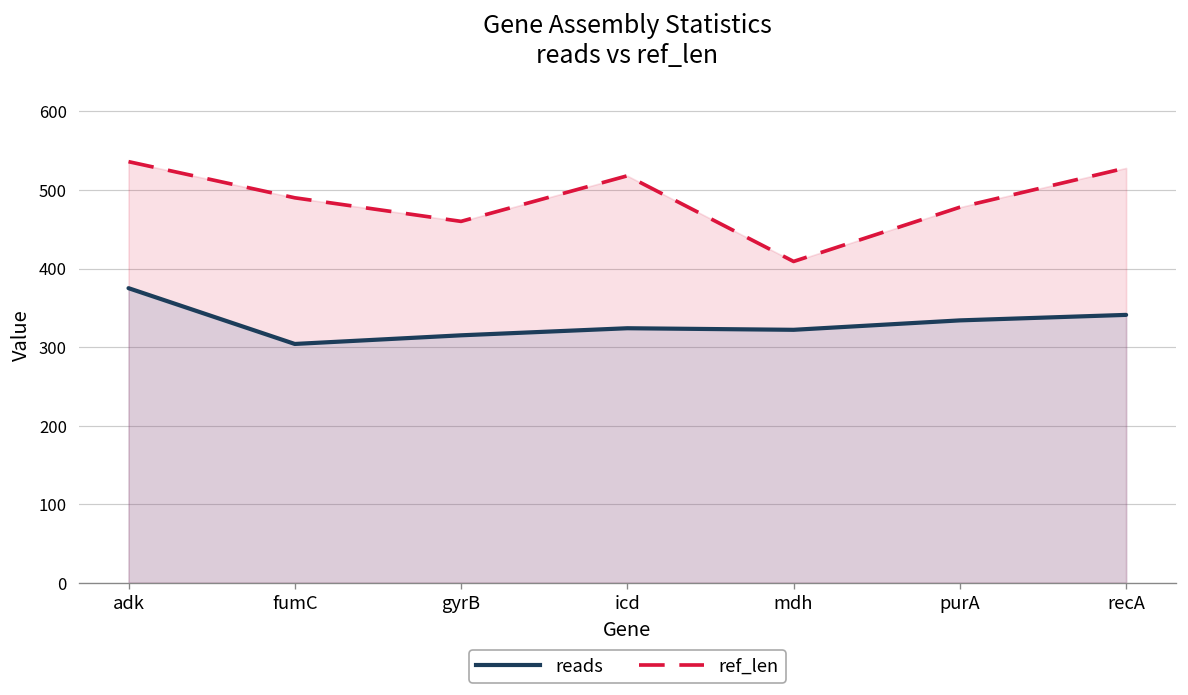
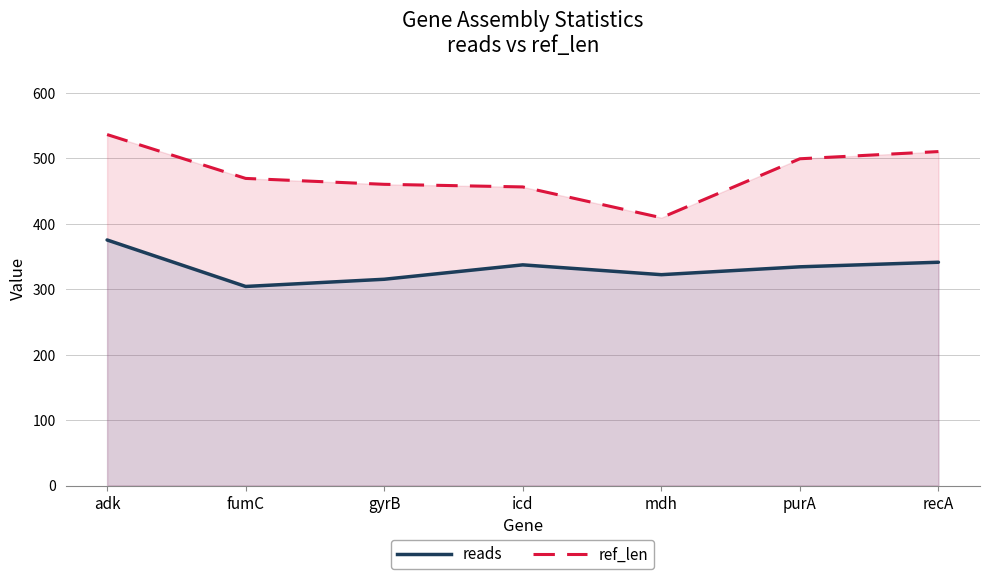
ref_len, fumC: 490 -> 470
reads, icd: 320 -> 340
ref_len, icd: 520 -> 460
ref_len, purA: 480 -> 500
ref_len, recA: 530 -> 510
